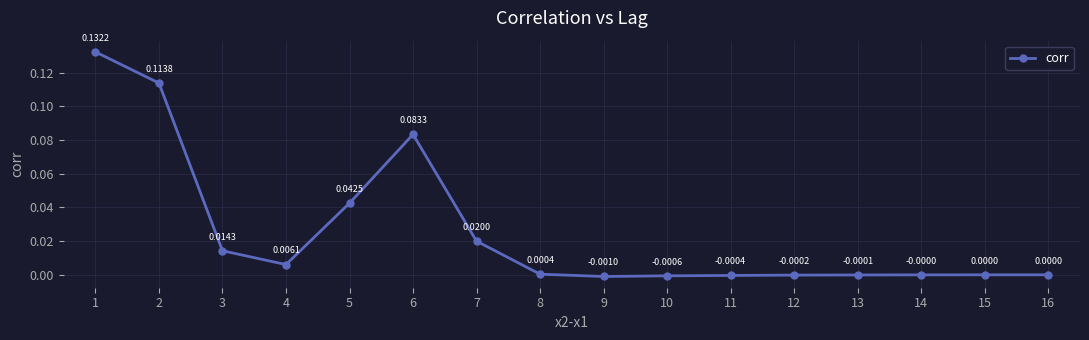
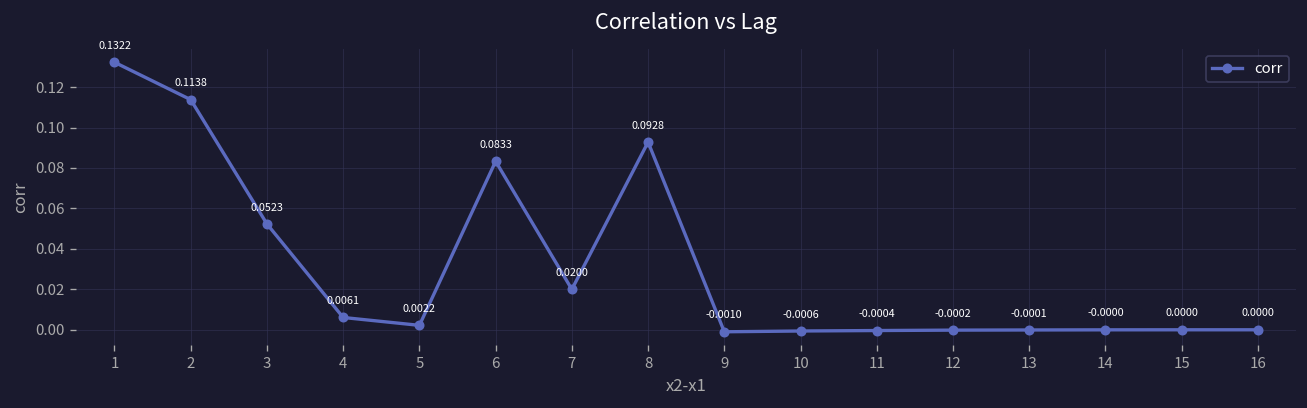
3: 0.0143 -> 0.0523
5: 0.0425 -> 0.0022
8: 0.0004 -> 0.0928
